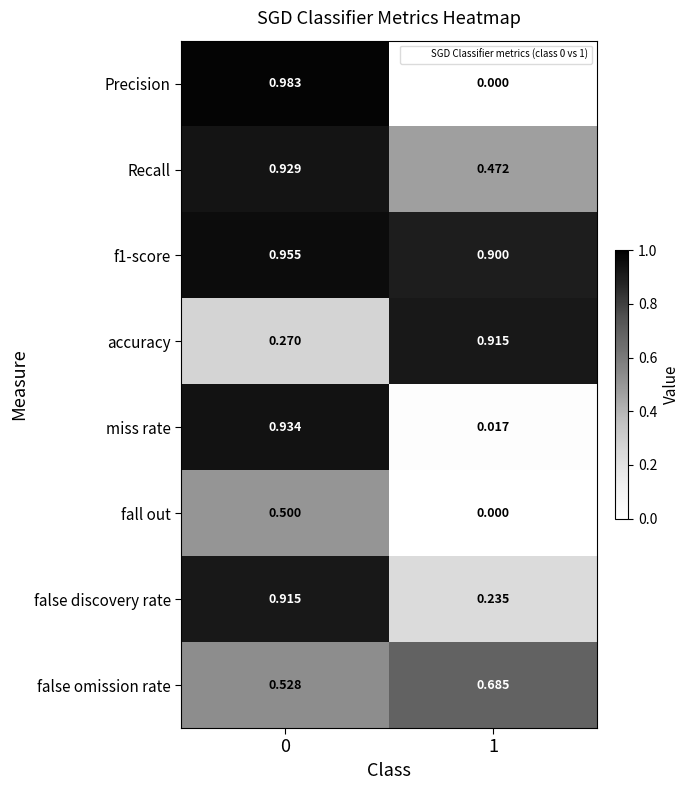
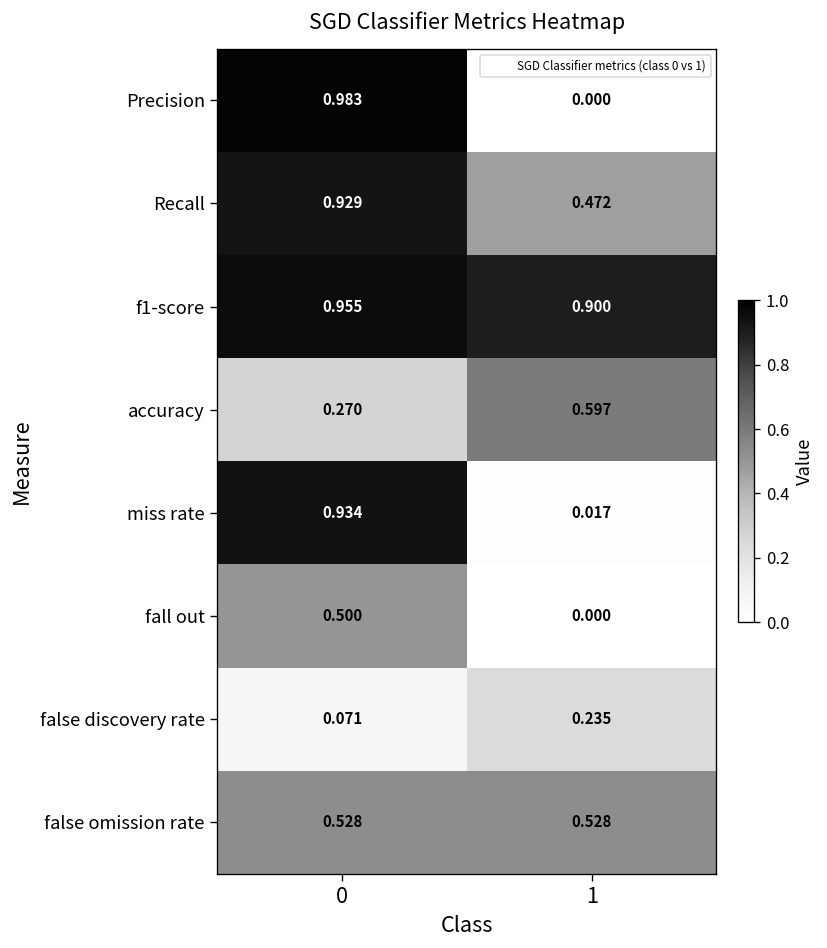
accuracy, 1: 0.915 -> 0.597
false discovery rate, 0: 0.915 -> 0.071
false omission rate, 1: 0.685 -> 0.528
